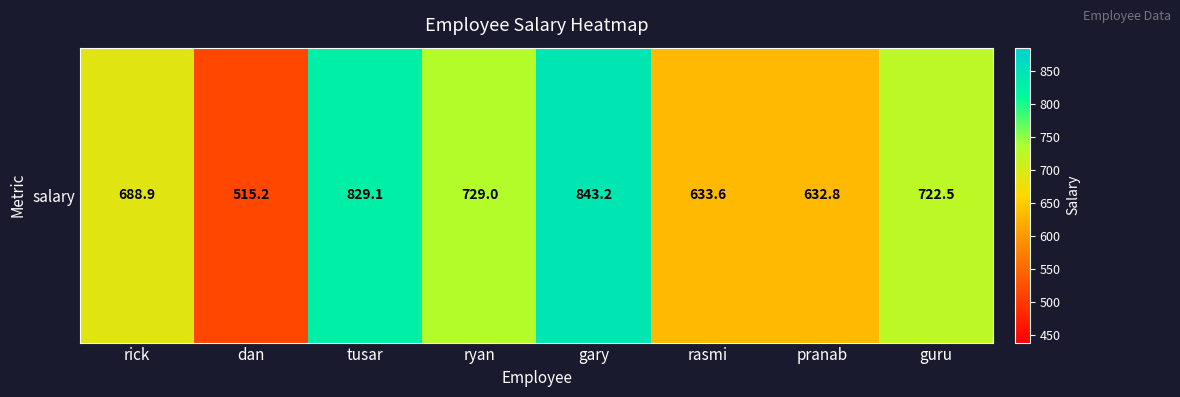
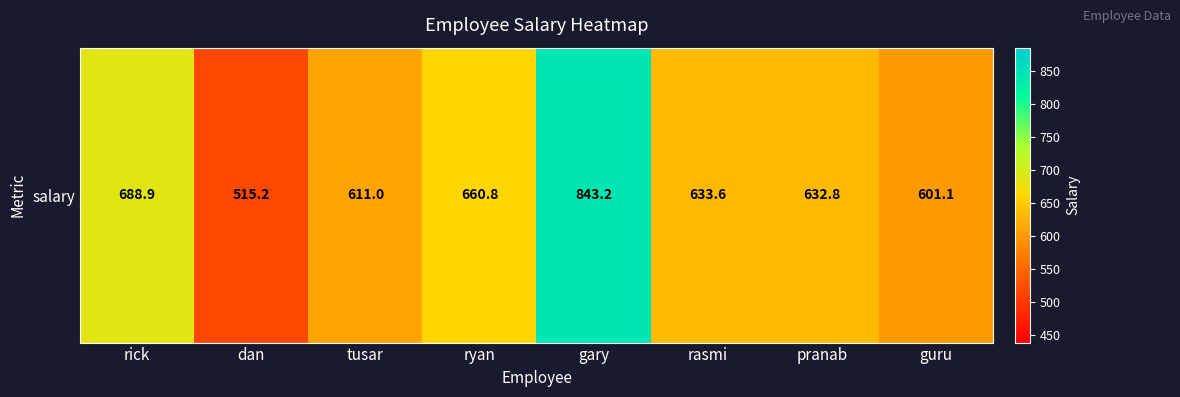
salary, tusar: 829.1 -> 611.0
salary, ryan: 729.0 -> 660.8
salary, guru: 722.5 -> 601.1
